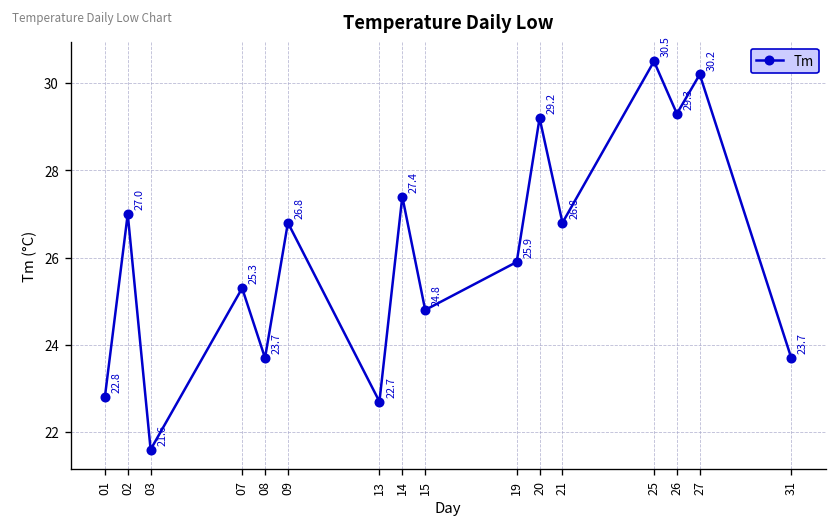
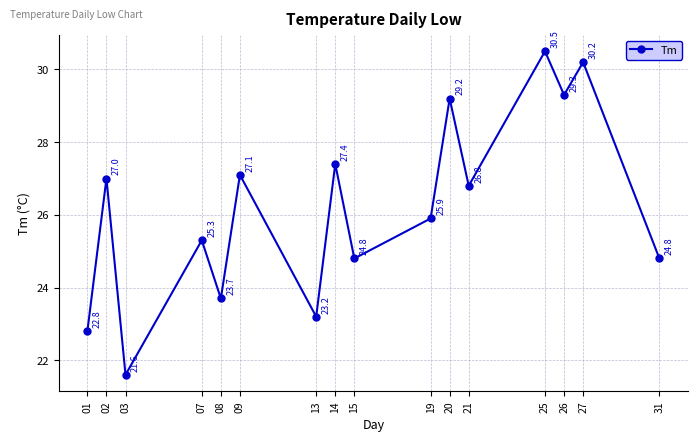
09: 26.8 -> 27.1
13: 22.7 -> 23.2
31: 23.7 -> 24.8
